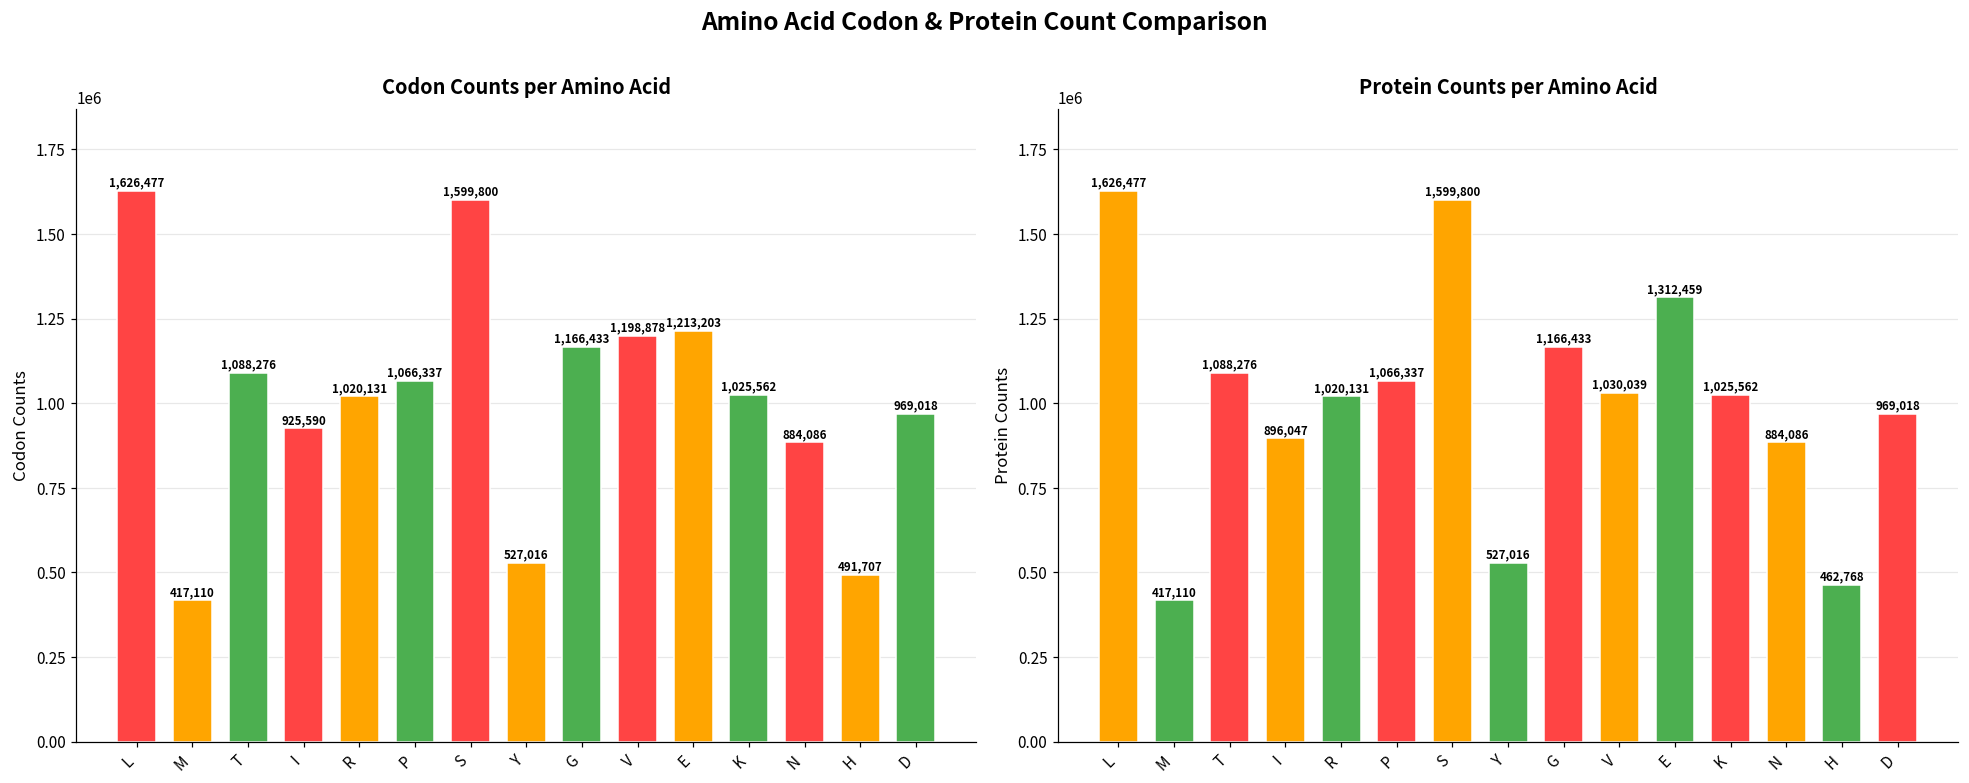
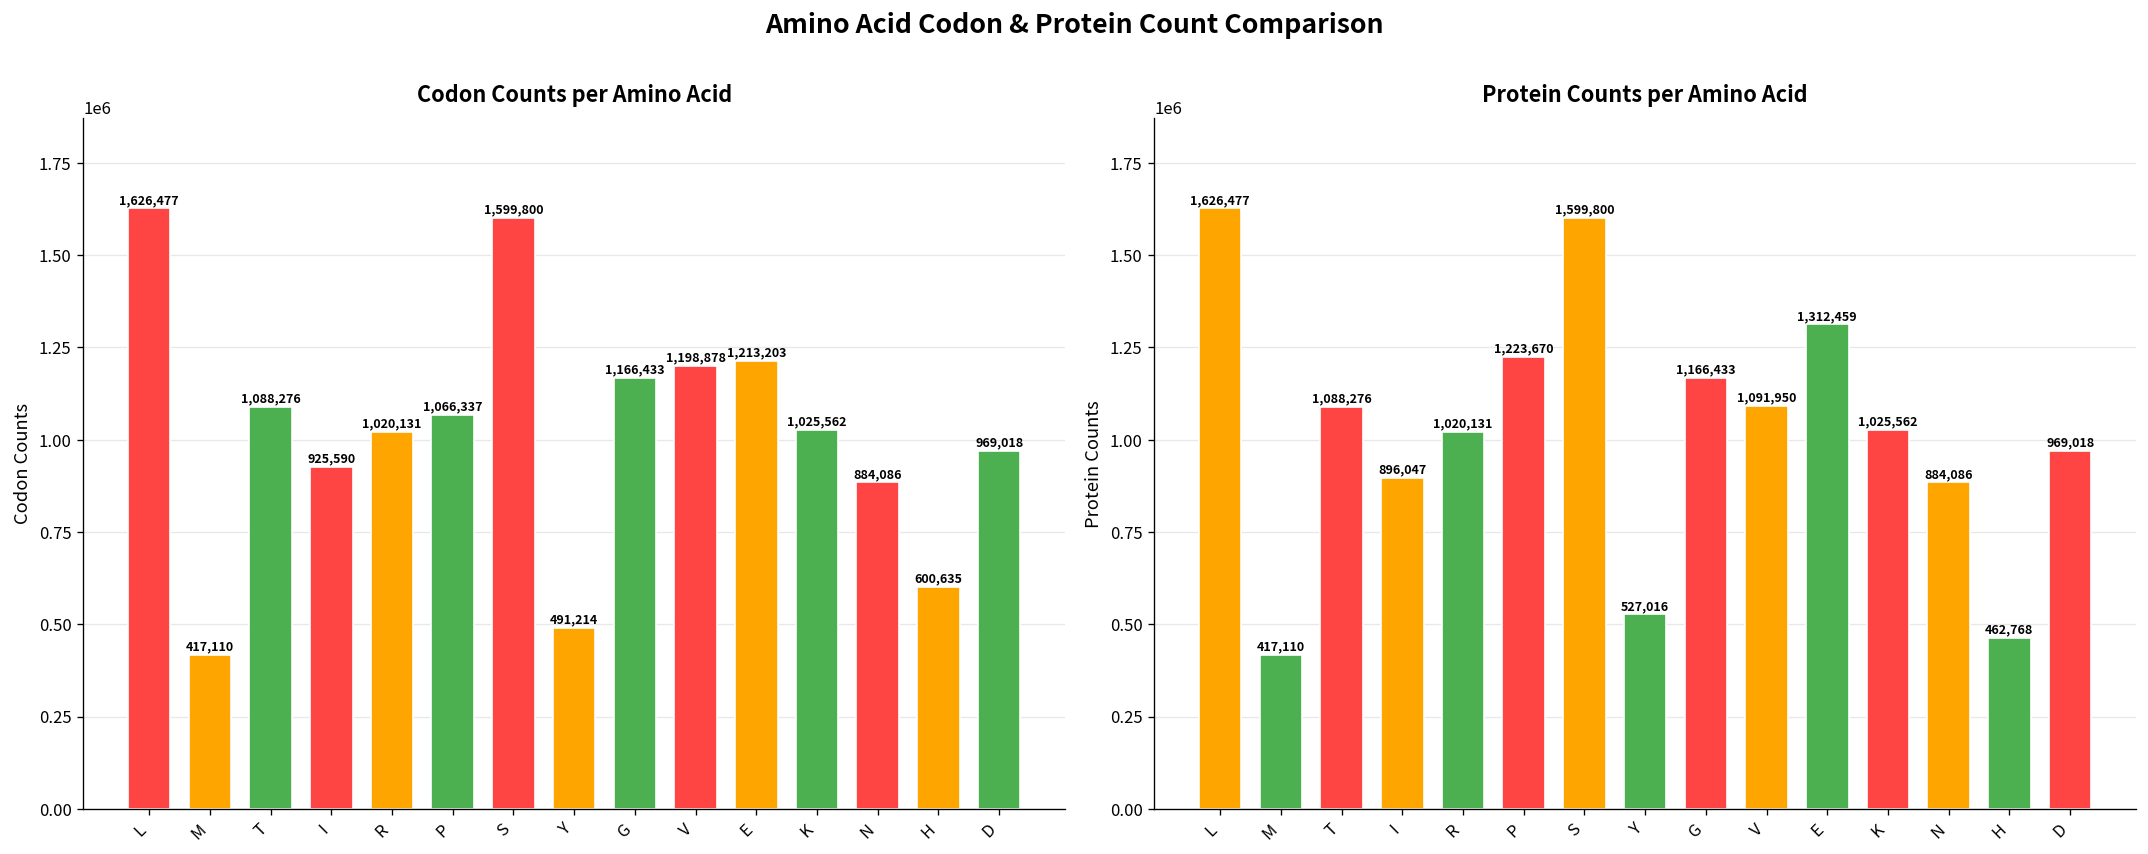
Codon Counts per Amino Acid, Y: 527,016 -> 491,214
Codon Counts per Amino Acid, H: 491,707 -> 600,635
Protein Counts per Amino Acid, P: 1,066,337 -> 1,223,670
Protein Counts per Amino Acid, V: 1,030,039 -> 1,091,950
